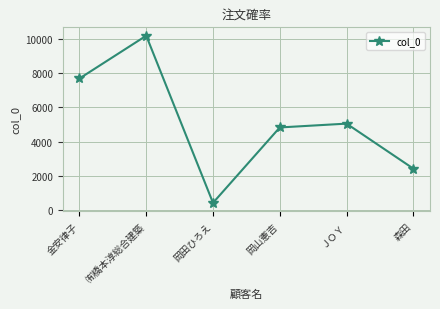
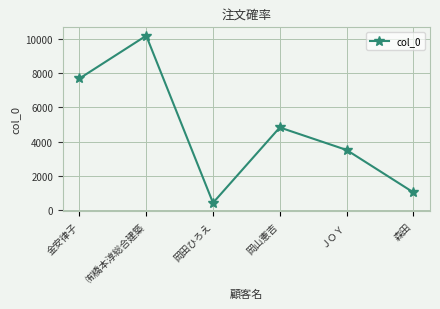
ＪＯＹ: 5100 -> 3500
森田: 2400 -> 1100
